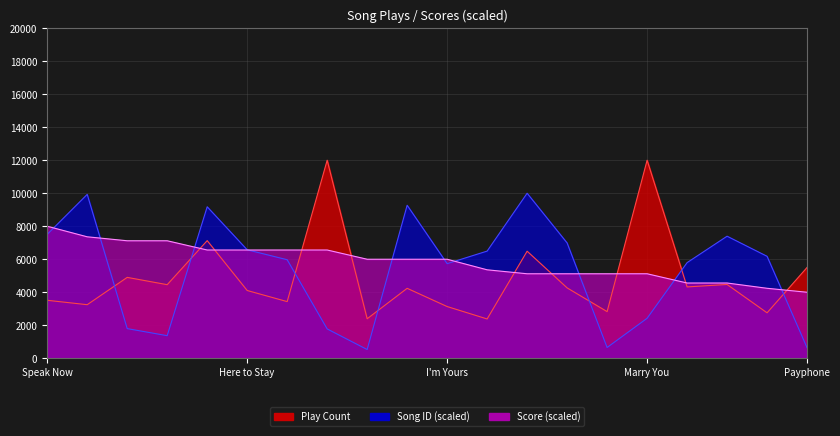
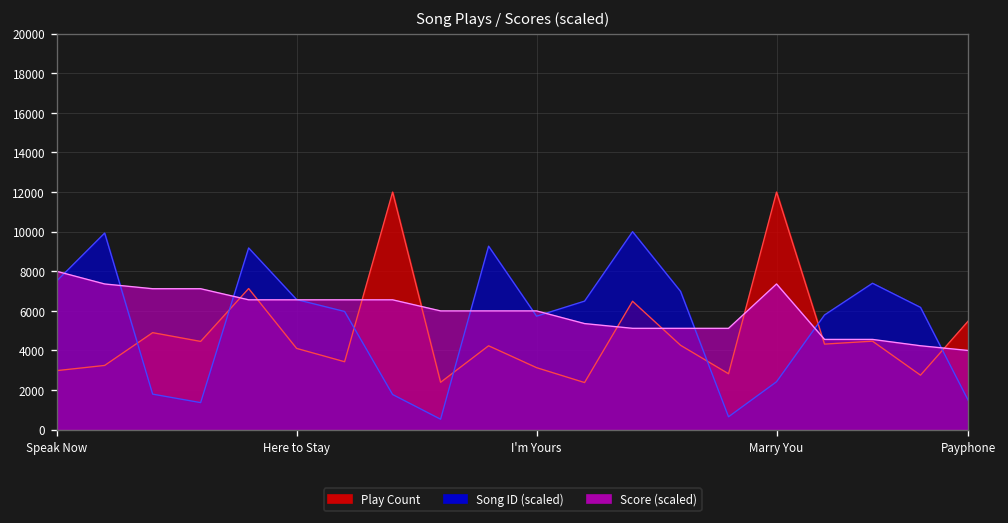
Play Count, Speak Now: 3500 -> 3000
Score (scaled), Marry You: 5100 -> 7400
Song ID (scaled), Payphone: 600 -> 1500
